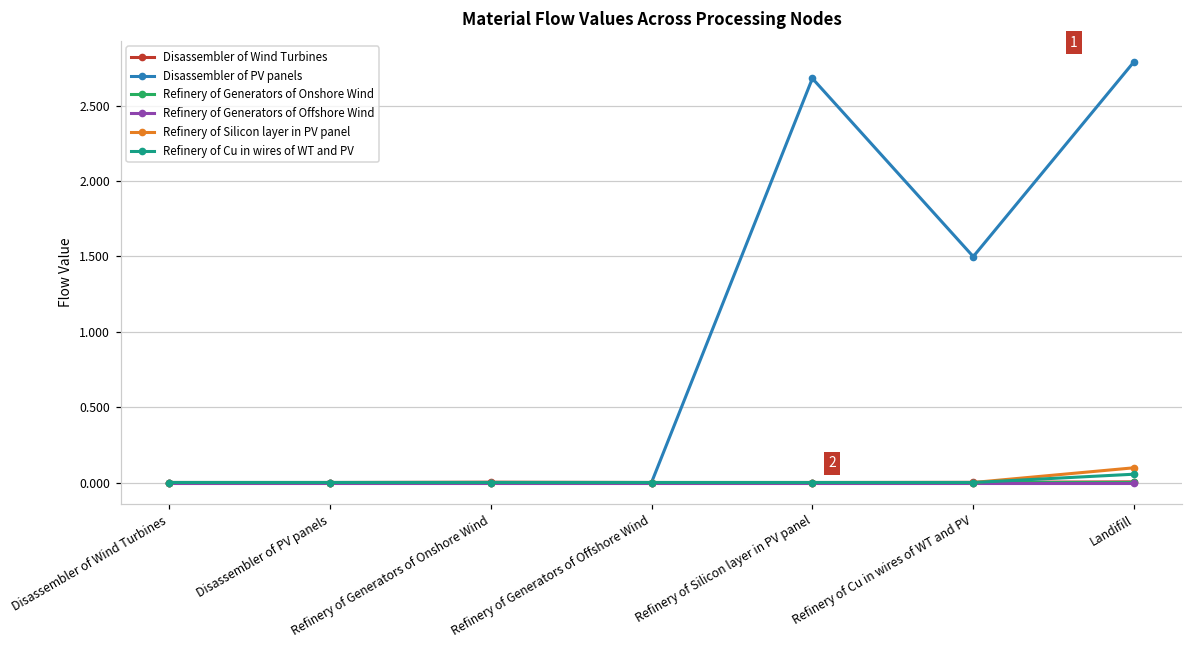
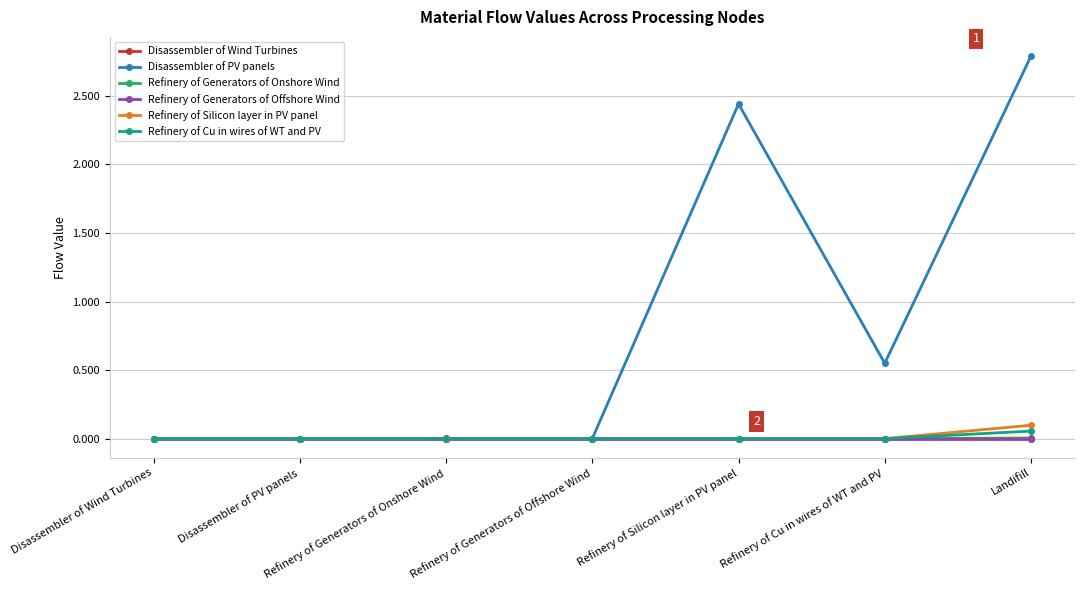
Disassembler of PV panels, Refinery of Silicon layer in PV panel: 2.68 -> 2.44
Disassembler of PV panels, Refinery of Cu in wires of WT and PV: 1.50 -> 0.55
